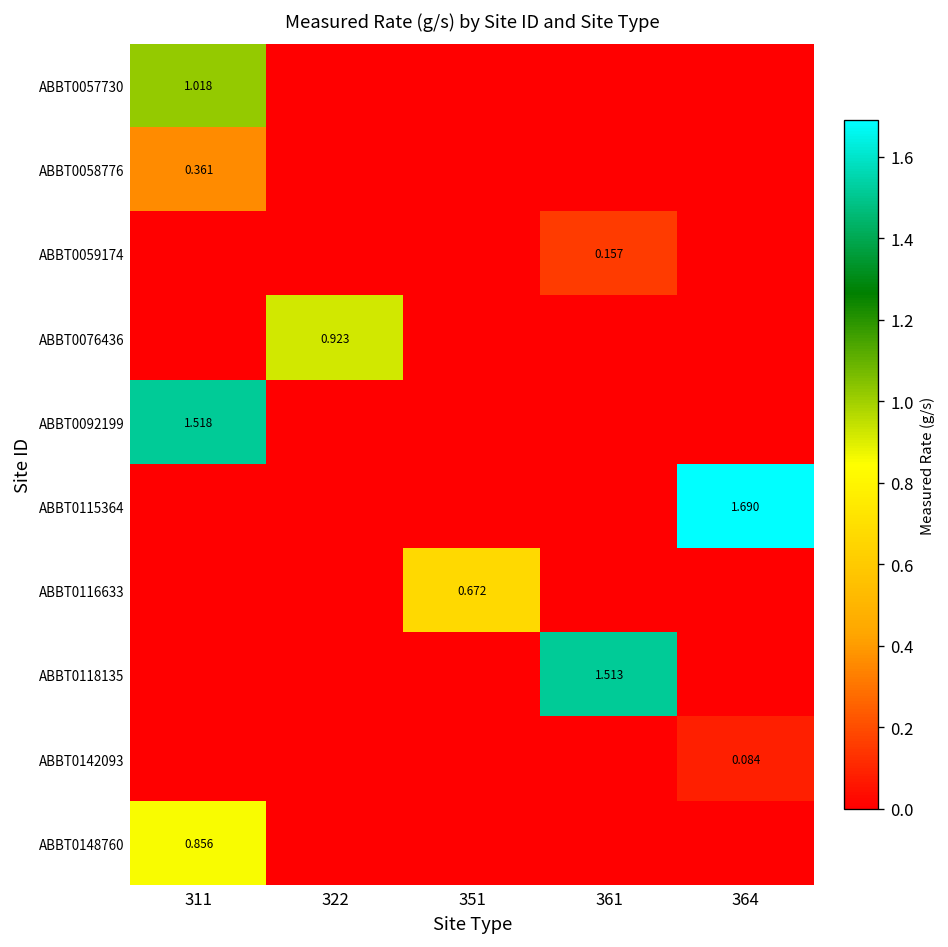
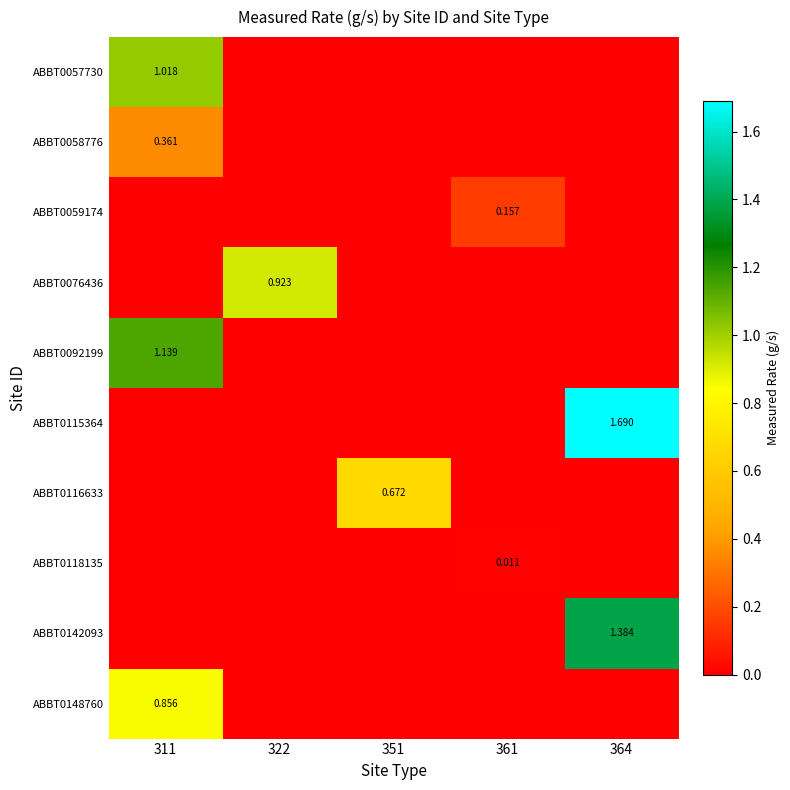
ABBT0092199, 311: 1.518 -> 1.139
ABBT0118135, 361: 1.513 -> 0.011
ABBT0142093, 364: 0.084 -> 1.384
